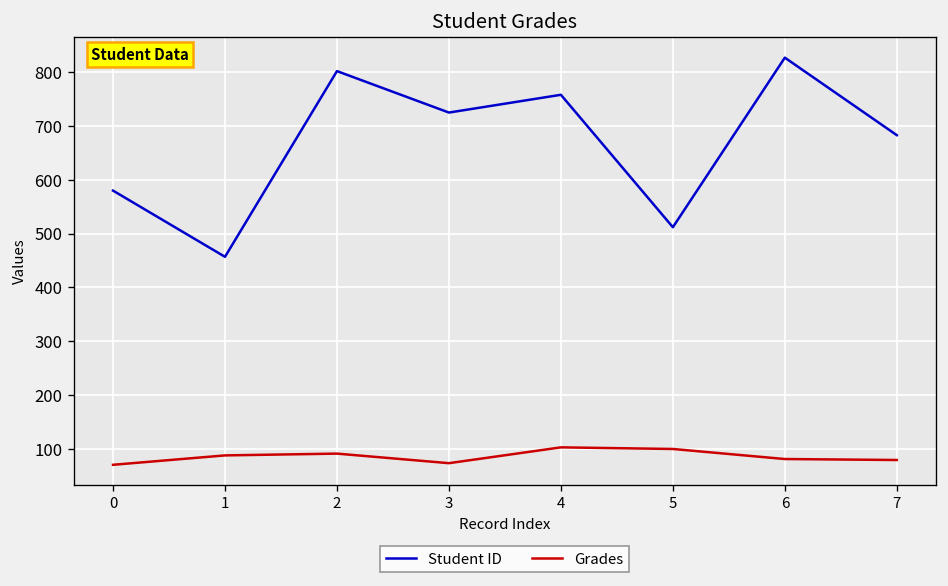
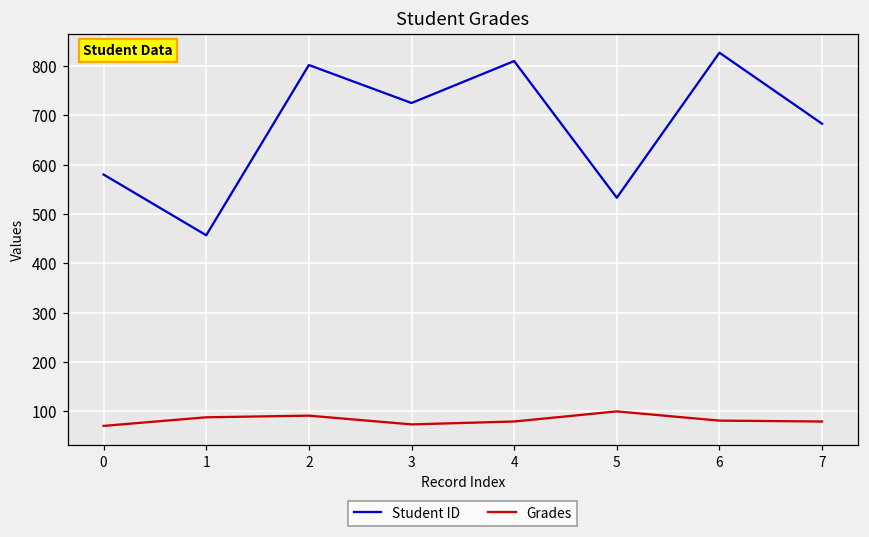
Student ID, 4: 760 -> 810
Grades, 4: 100 -> 80
Student ID, 5: 510 -> 530
